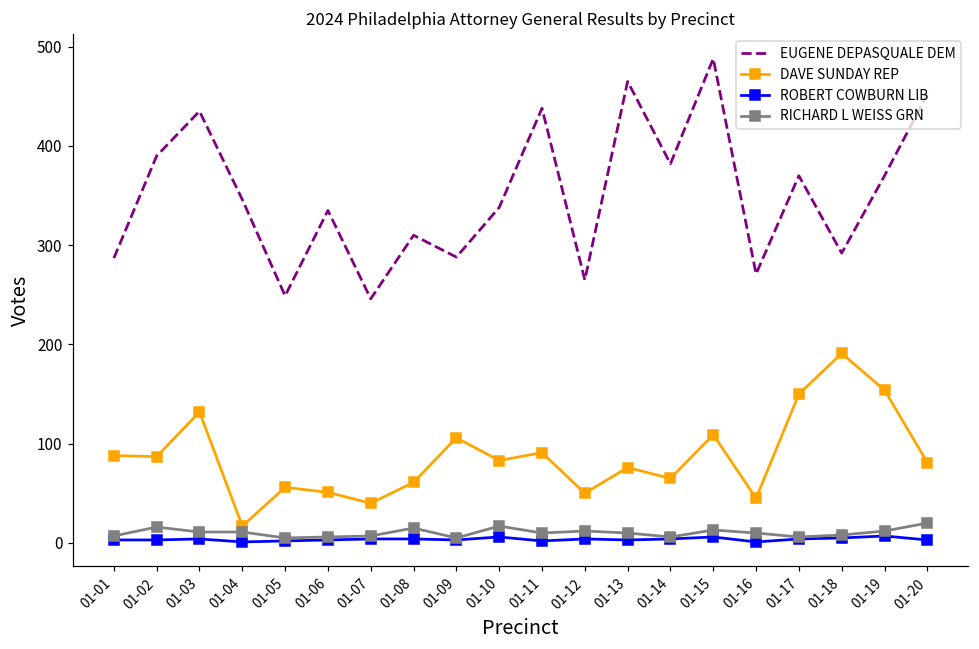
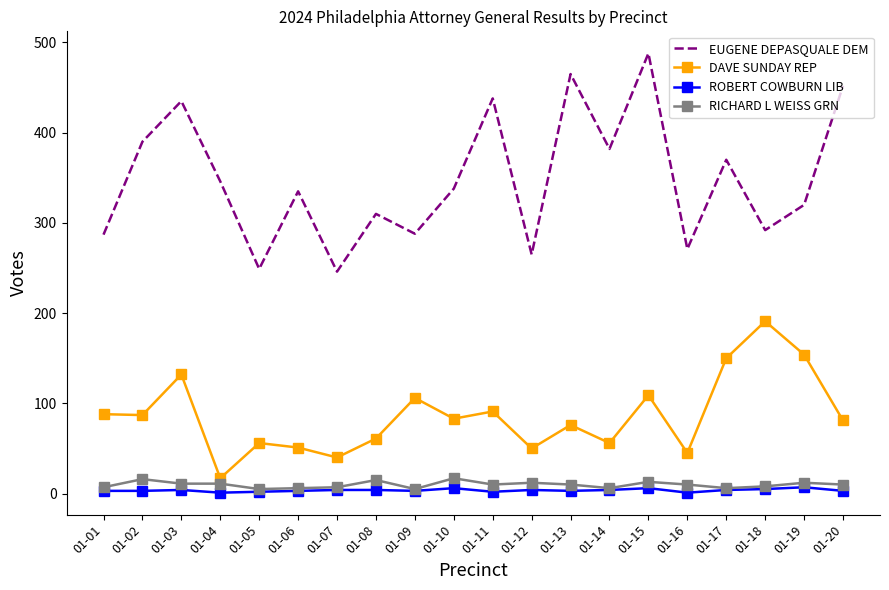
DAVE SUNDAY REP, 01-14: 70 -> 60
EUGENE DEPASQUALE DEM, 01-19: 370 -> 320
RICHARD L WEISS GRN, 01-20: 20 -> 10
